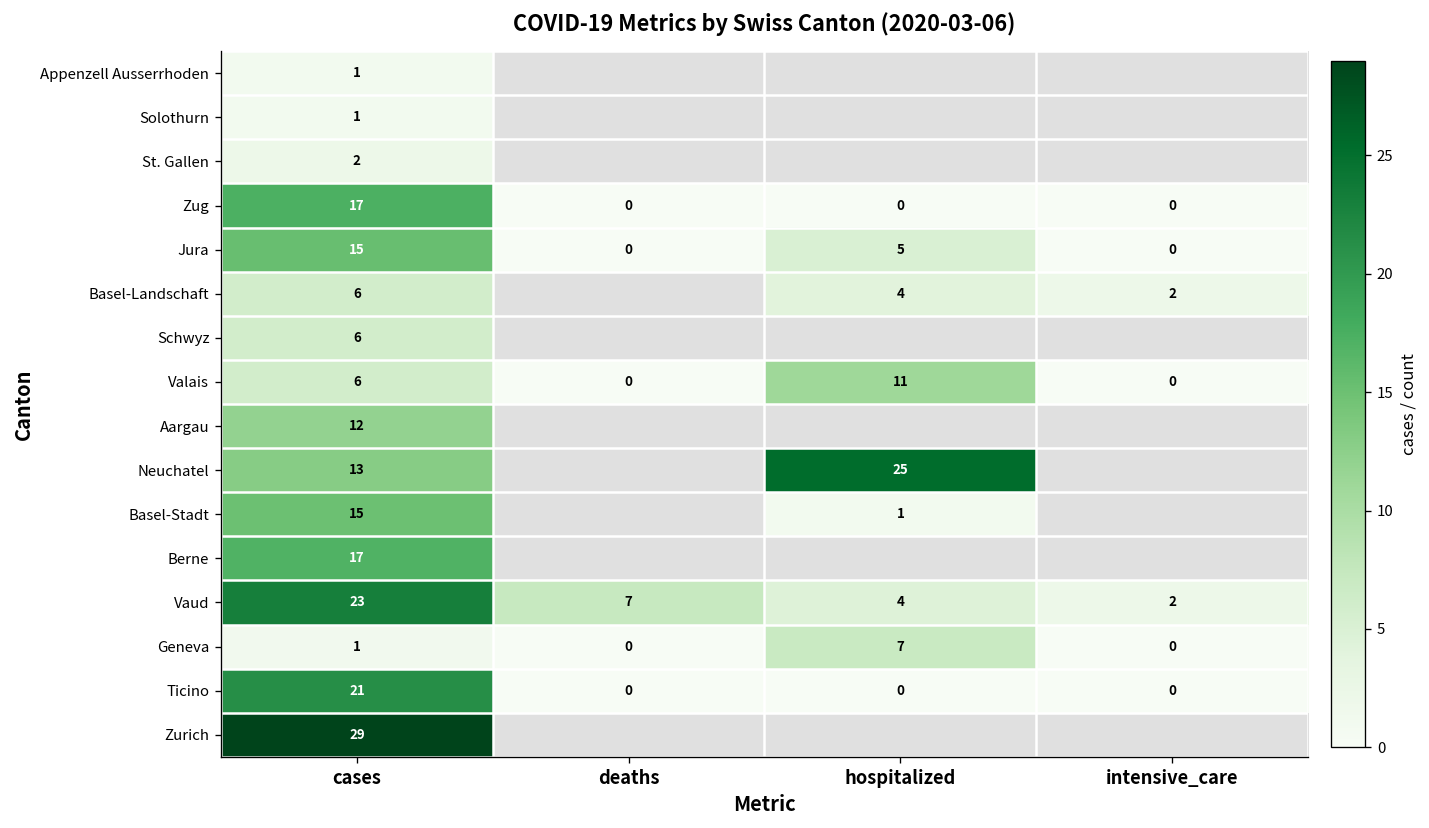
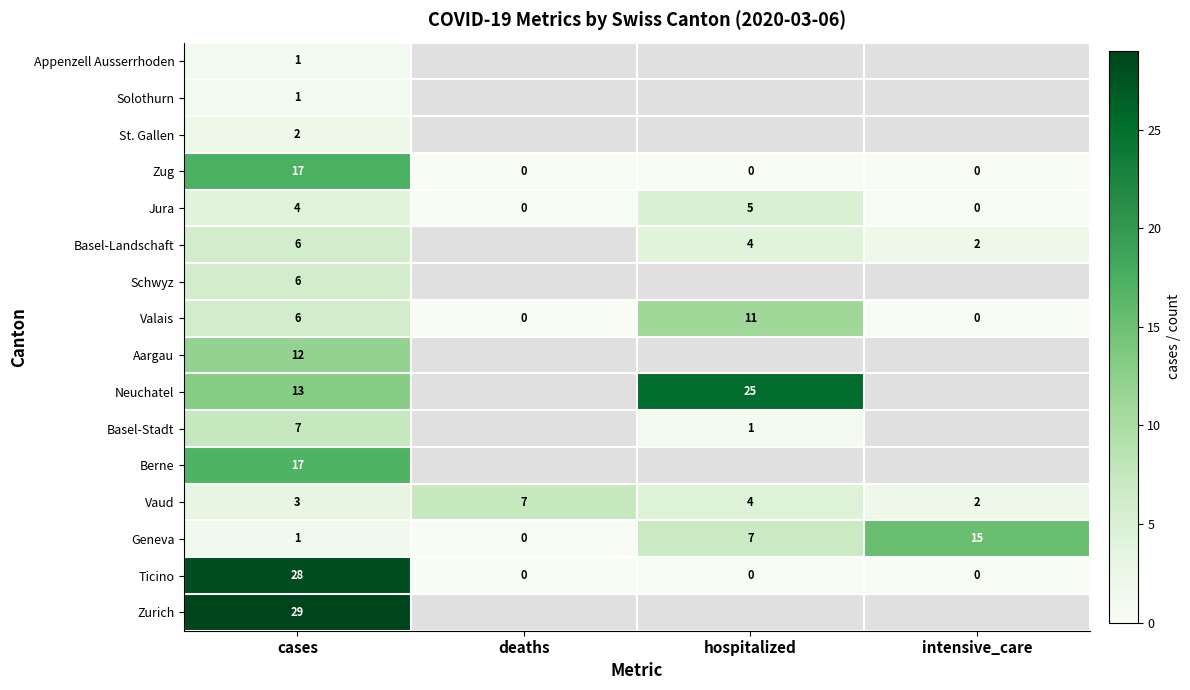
Jura, cases: 15 -> 4
Basel-Stadt, cases: 15 -> 7
Vaud, cases: 23 -> 3
Geneva, intensive_care: 0 -> 15
Ticino, cases: 21 -> 28
